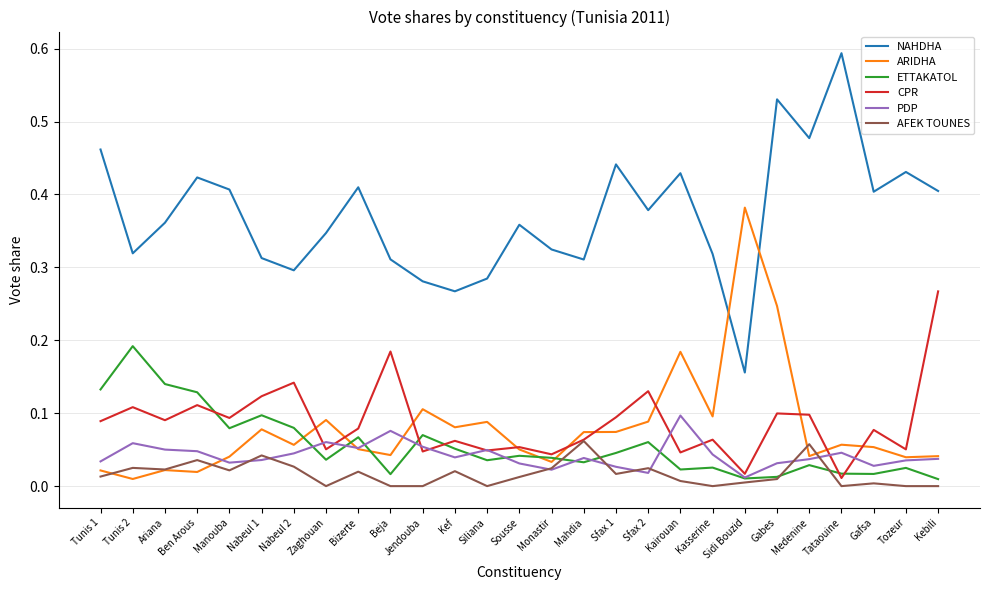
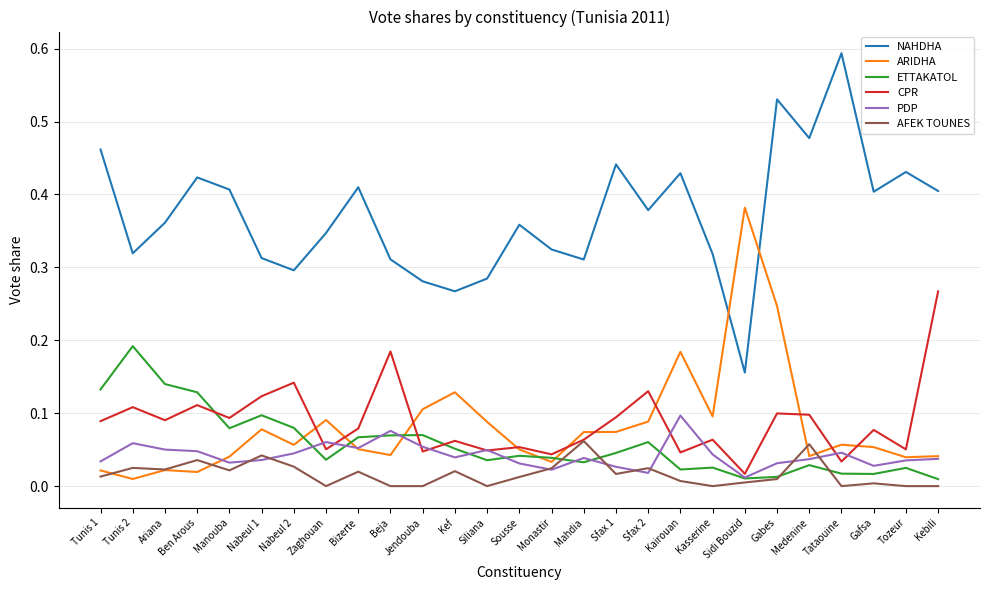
ETTAKATOL, Beja: 0.02 -> 0.07
ARIDHA, Kef: 0.08 -> 0.13
CPR, Tataouine: 0.01 -> 0.03
